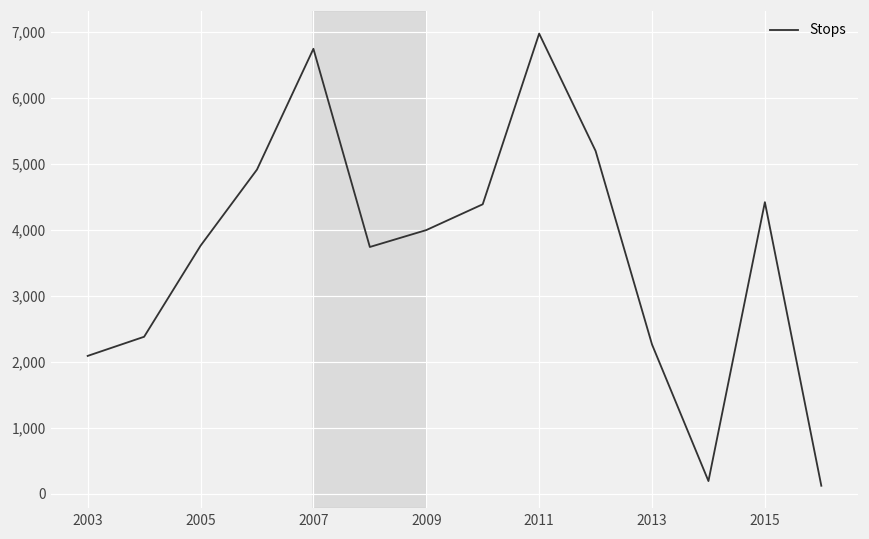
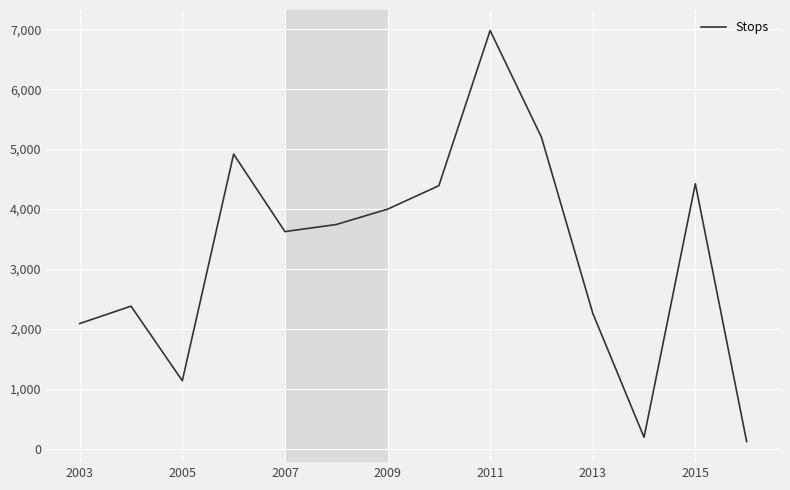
2005: 3,800 -> 1,100
2007: 6,700 -> 3,600
